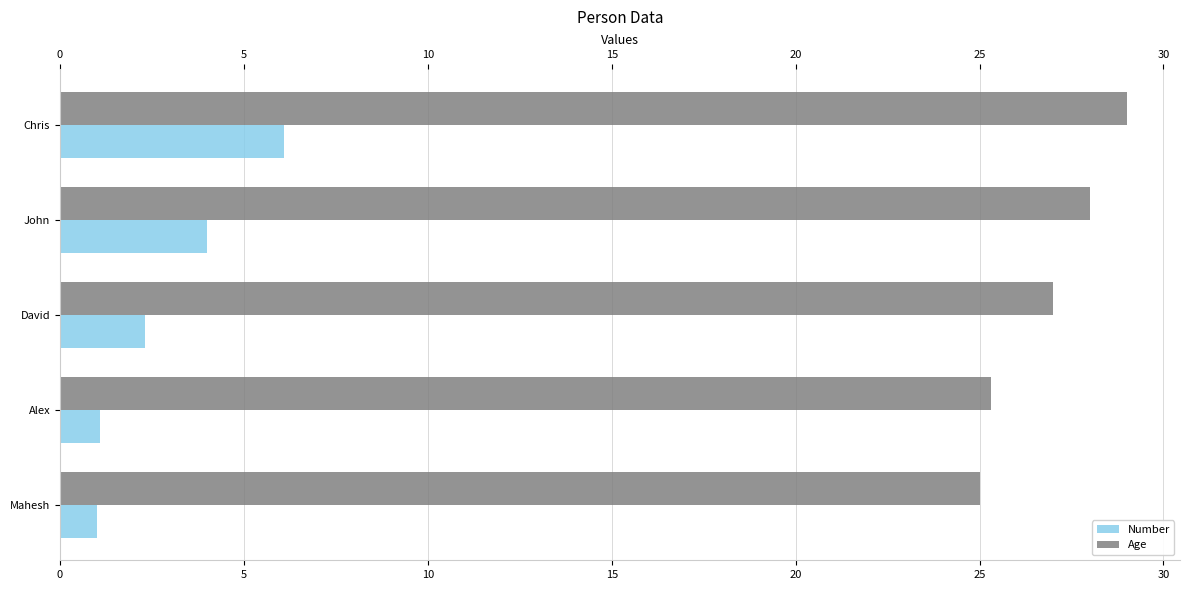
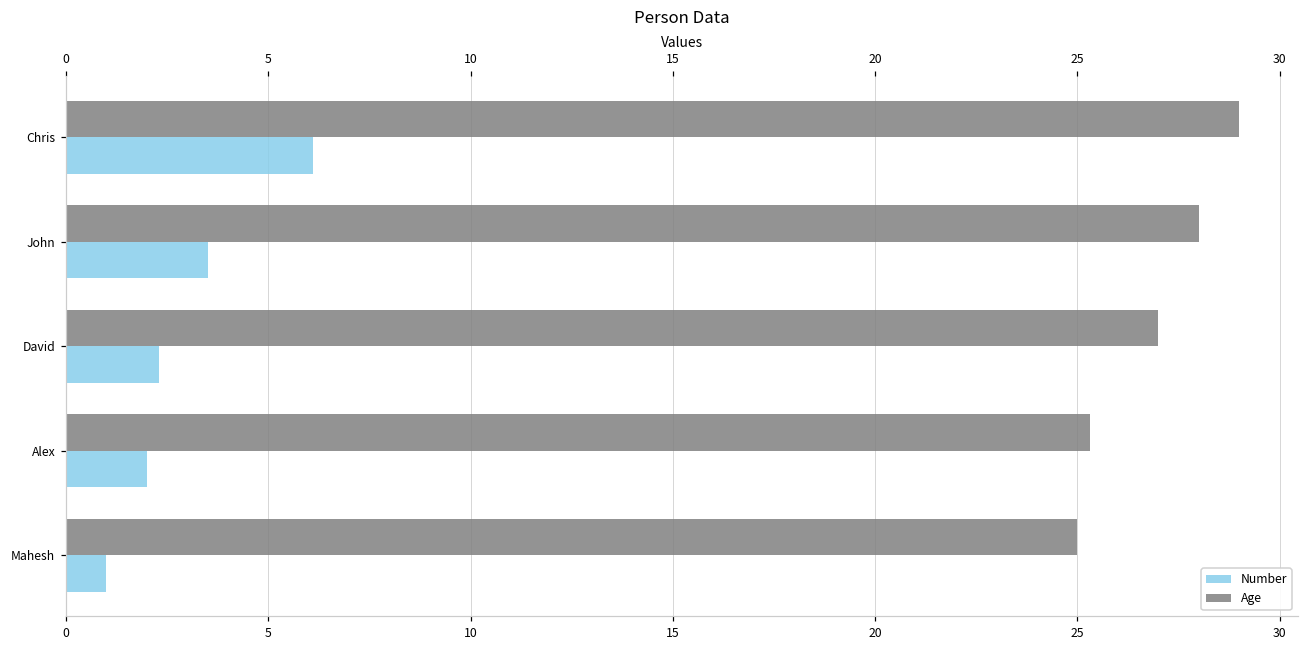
Number, John: 4.0 -> 3.5
Number, Alex: 1.1 -> 2.0
